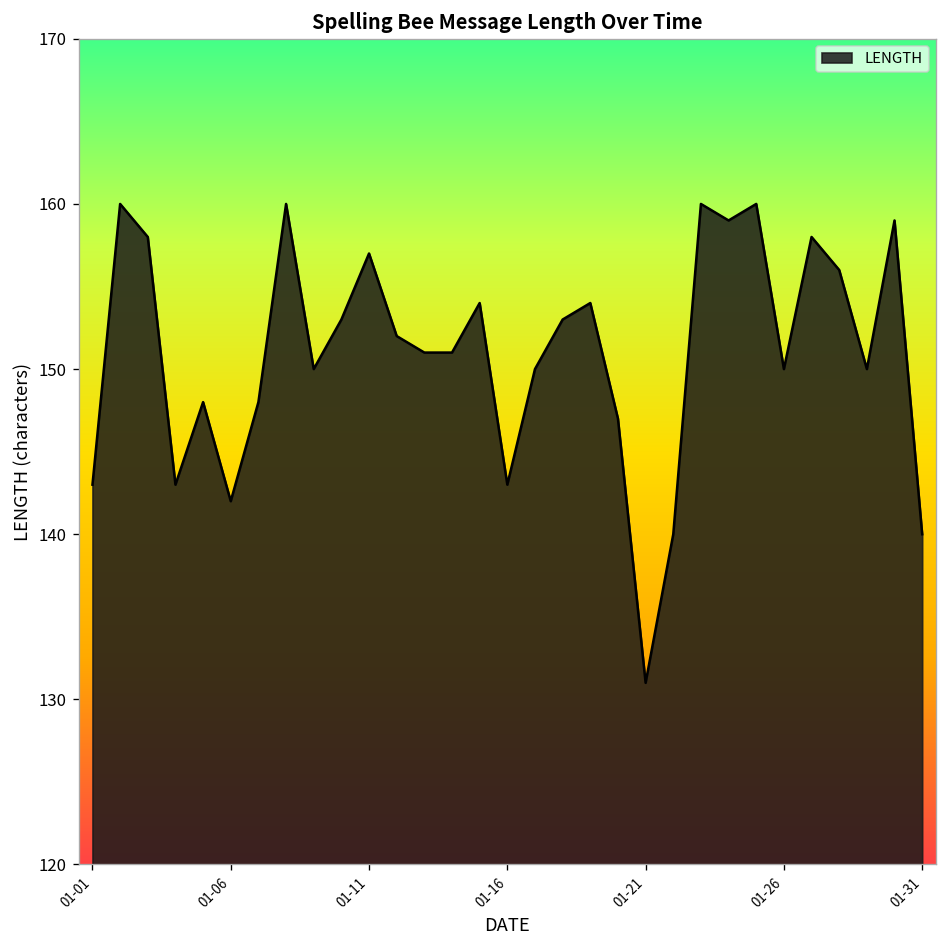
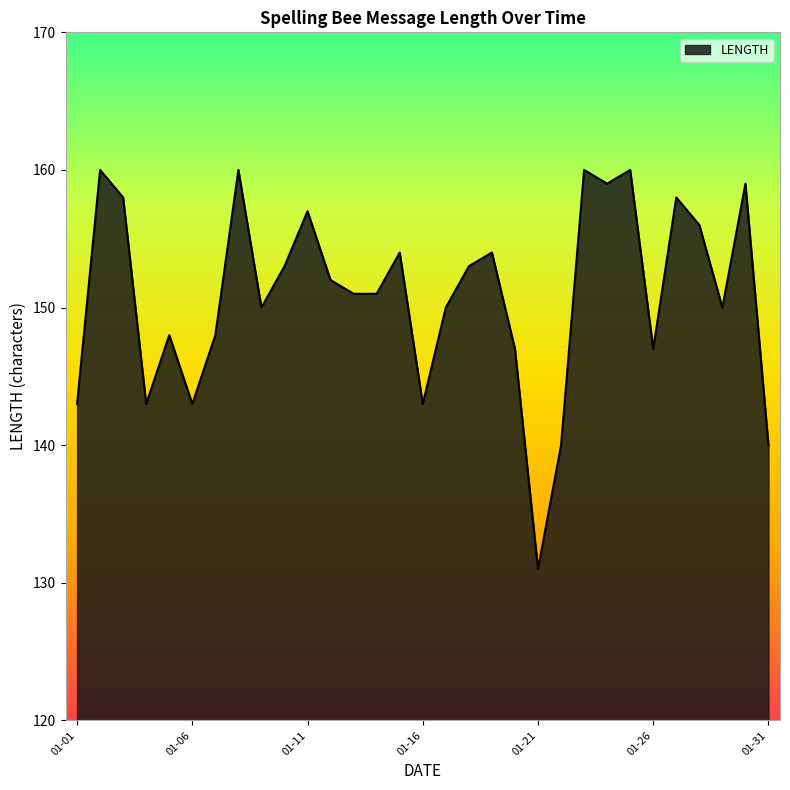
01-06: 142 -> 143
01-26: 150 -> 147
